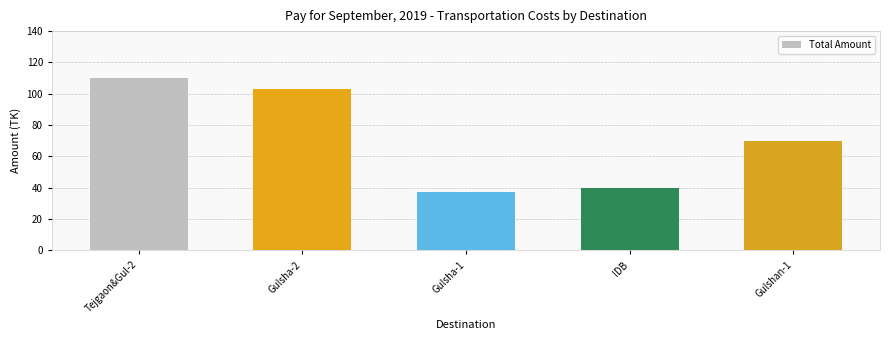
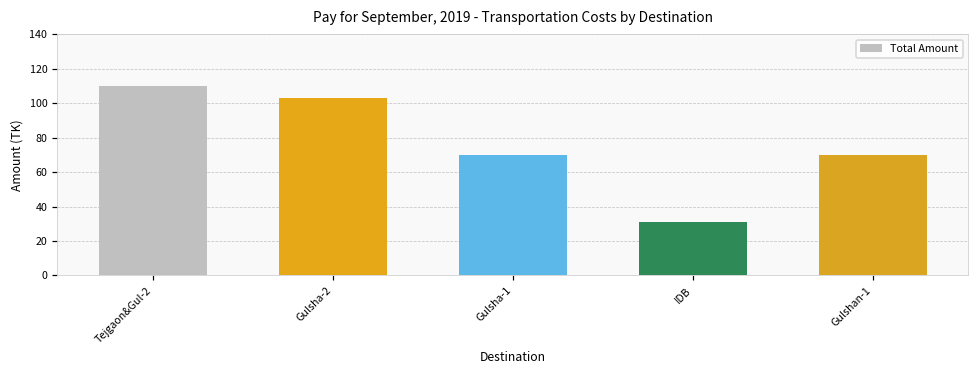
Gulsha-1: 37 -> 70
IDB: 40 -> 31
